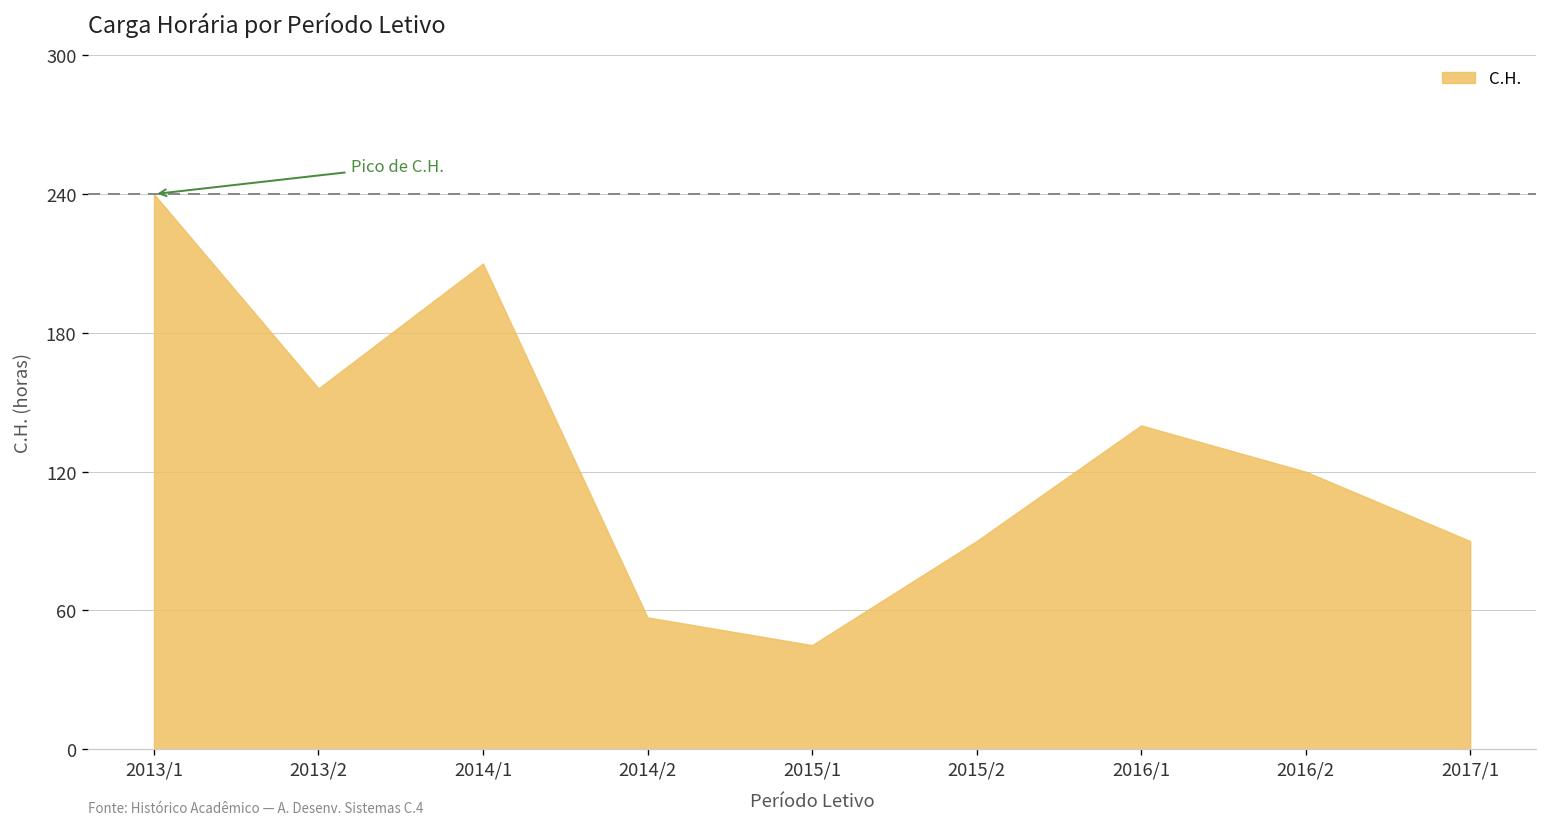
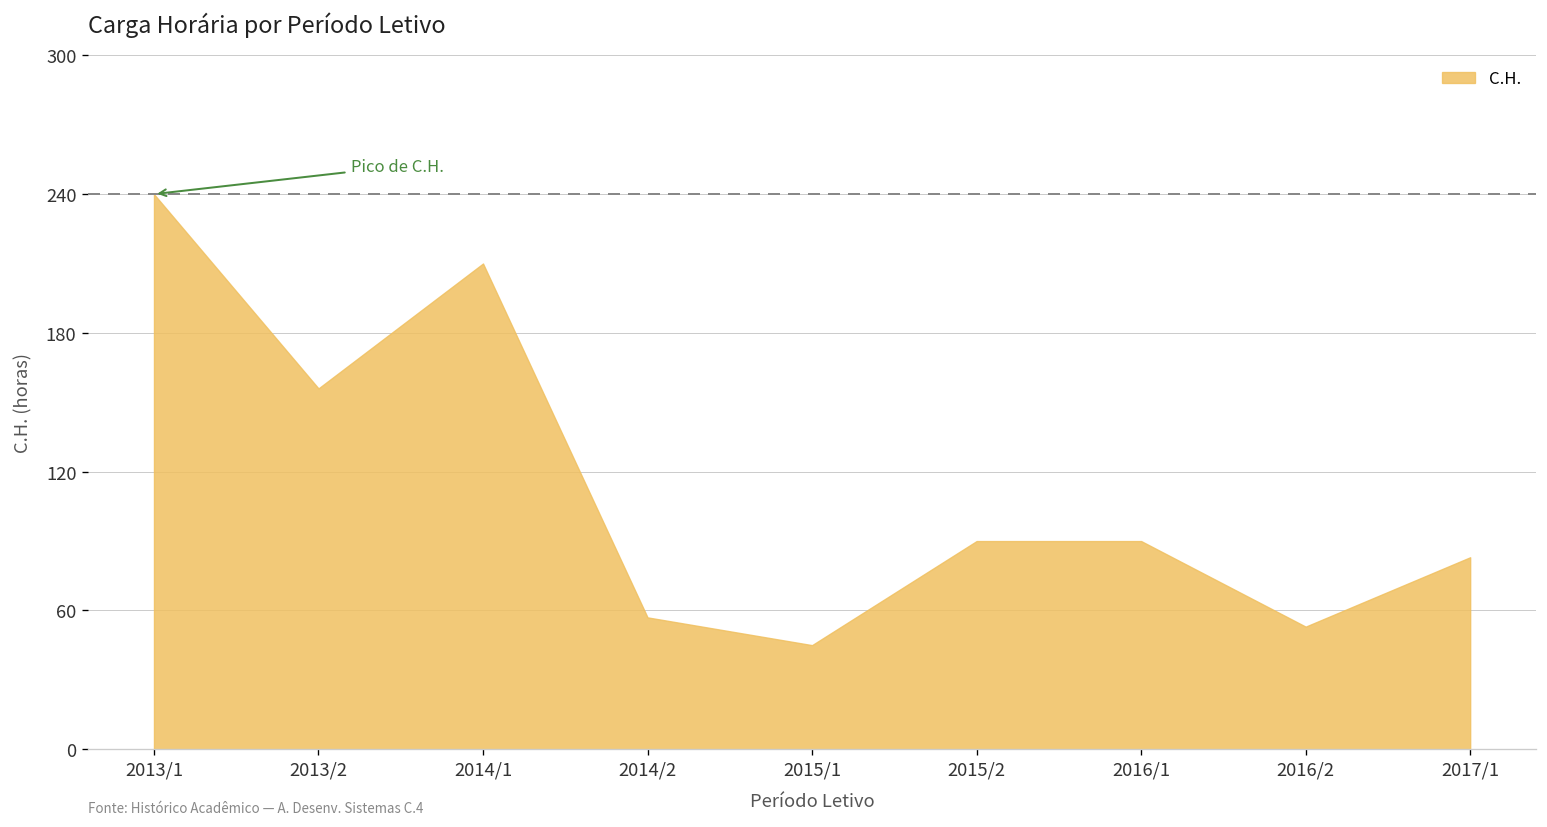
2016/1: 140 -> 90
2016/2: 120 -> 53
2017/1: 90 -> 83
